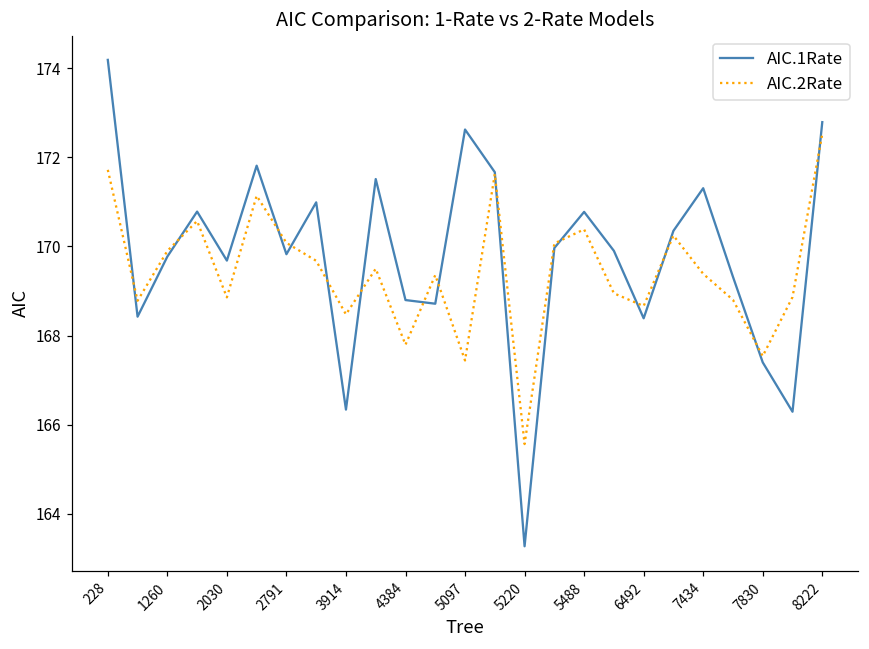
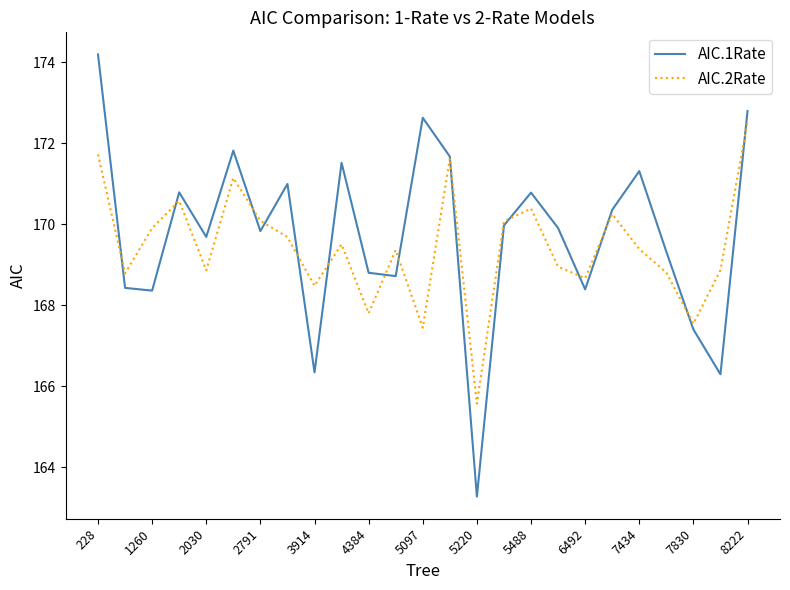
AIC.1Rate, 1260: 169.8 -> 168.4
